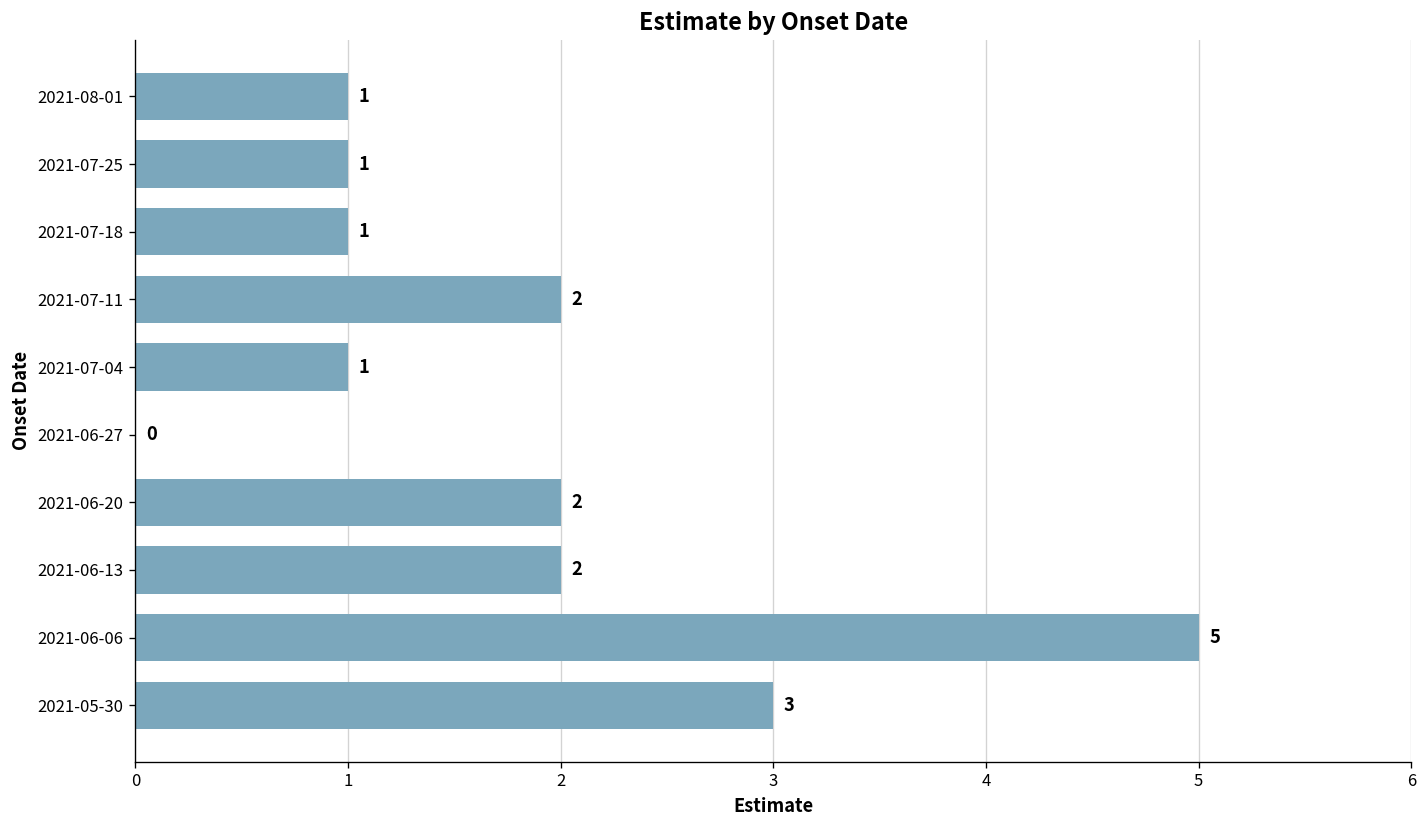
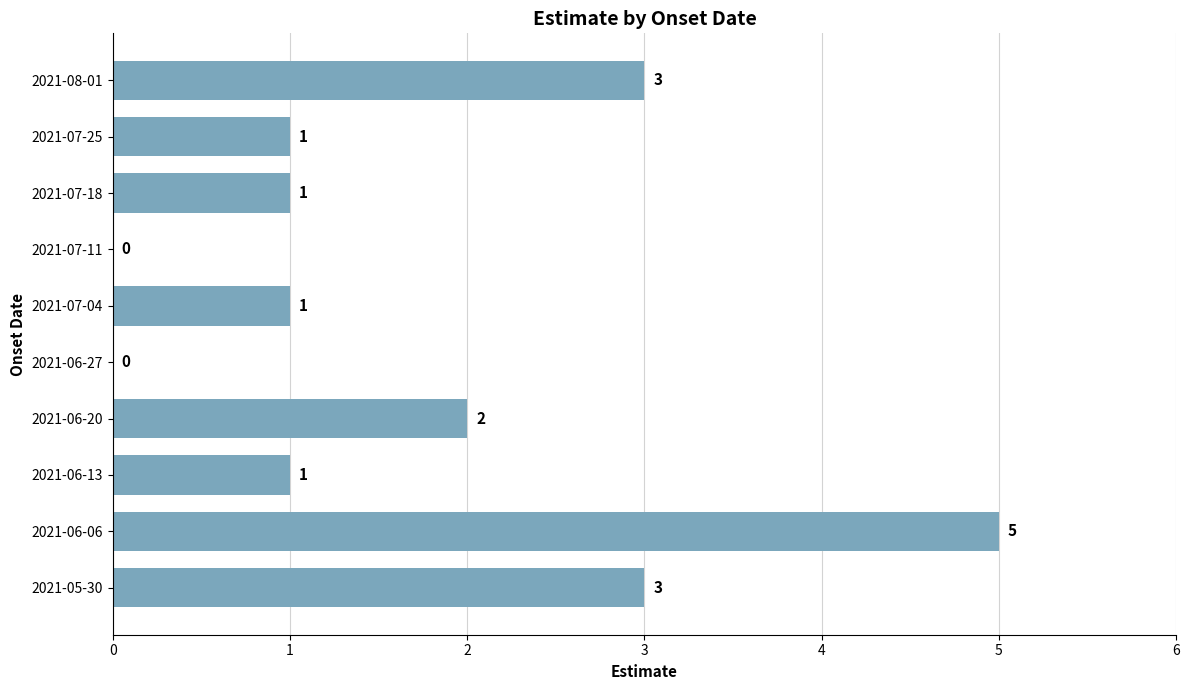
2021-08-01: 1 -> 3
2021-07-11: 2 -> 0
2021-06-13: 2 -> 1
